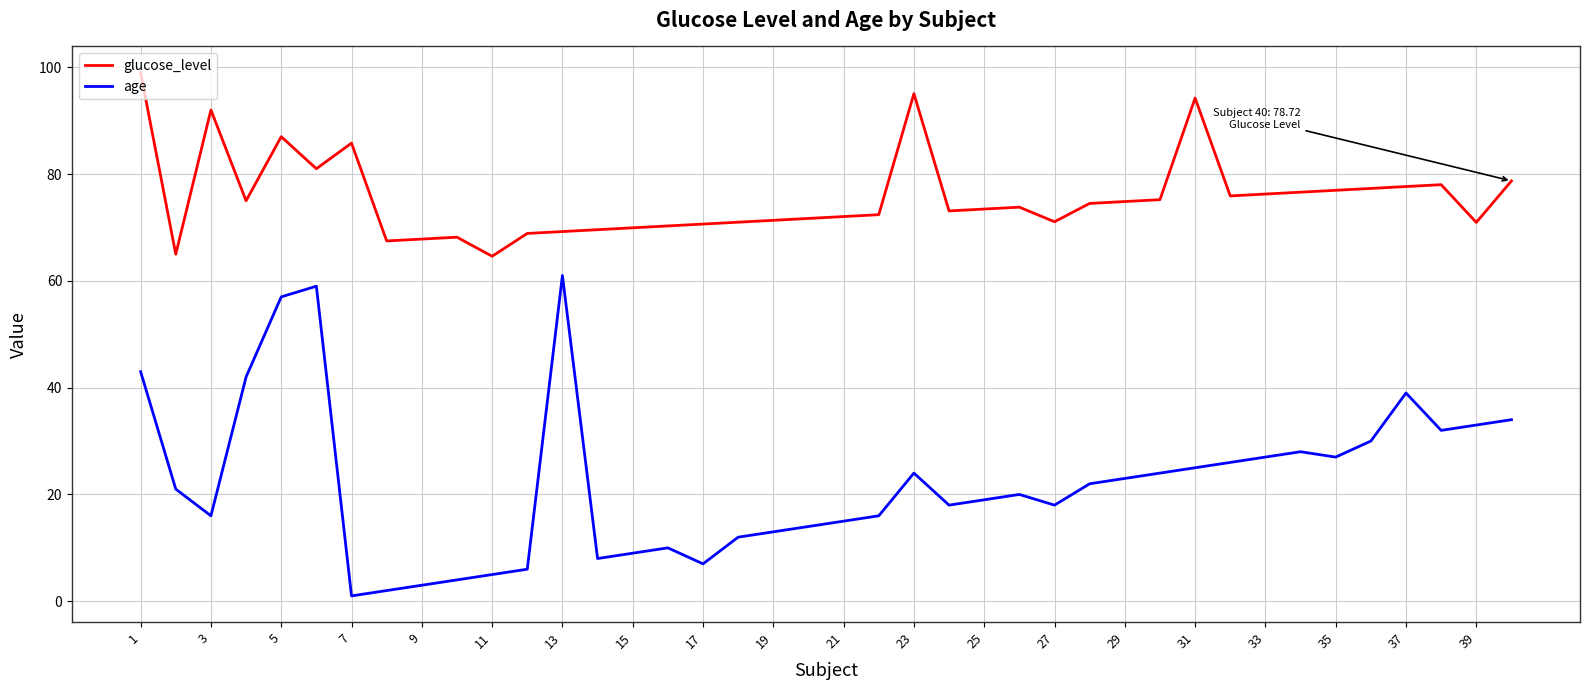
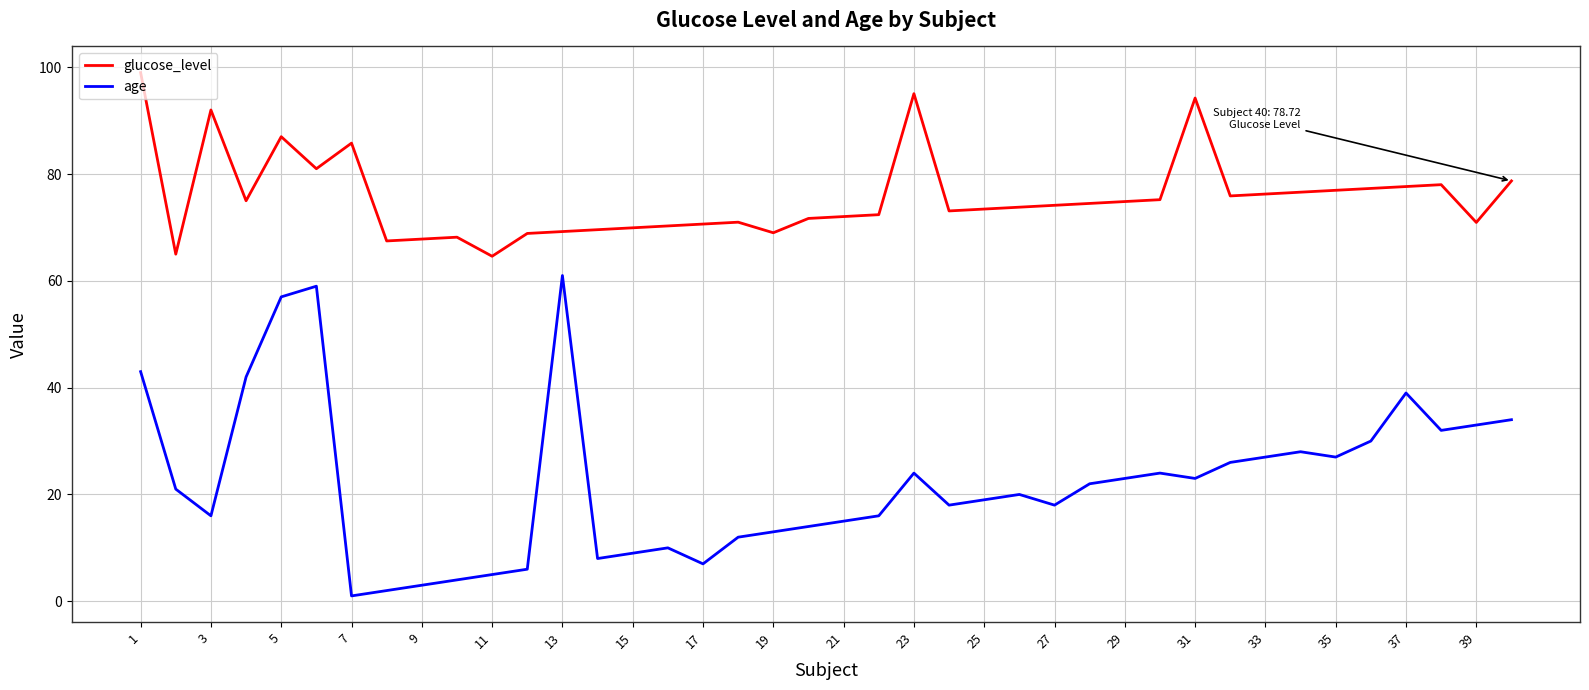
glucose_level, 19: 71 -> 69
glucose_level, 27: 71 -> 74
age, 31: 25 -> 23
